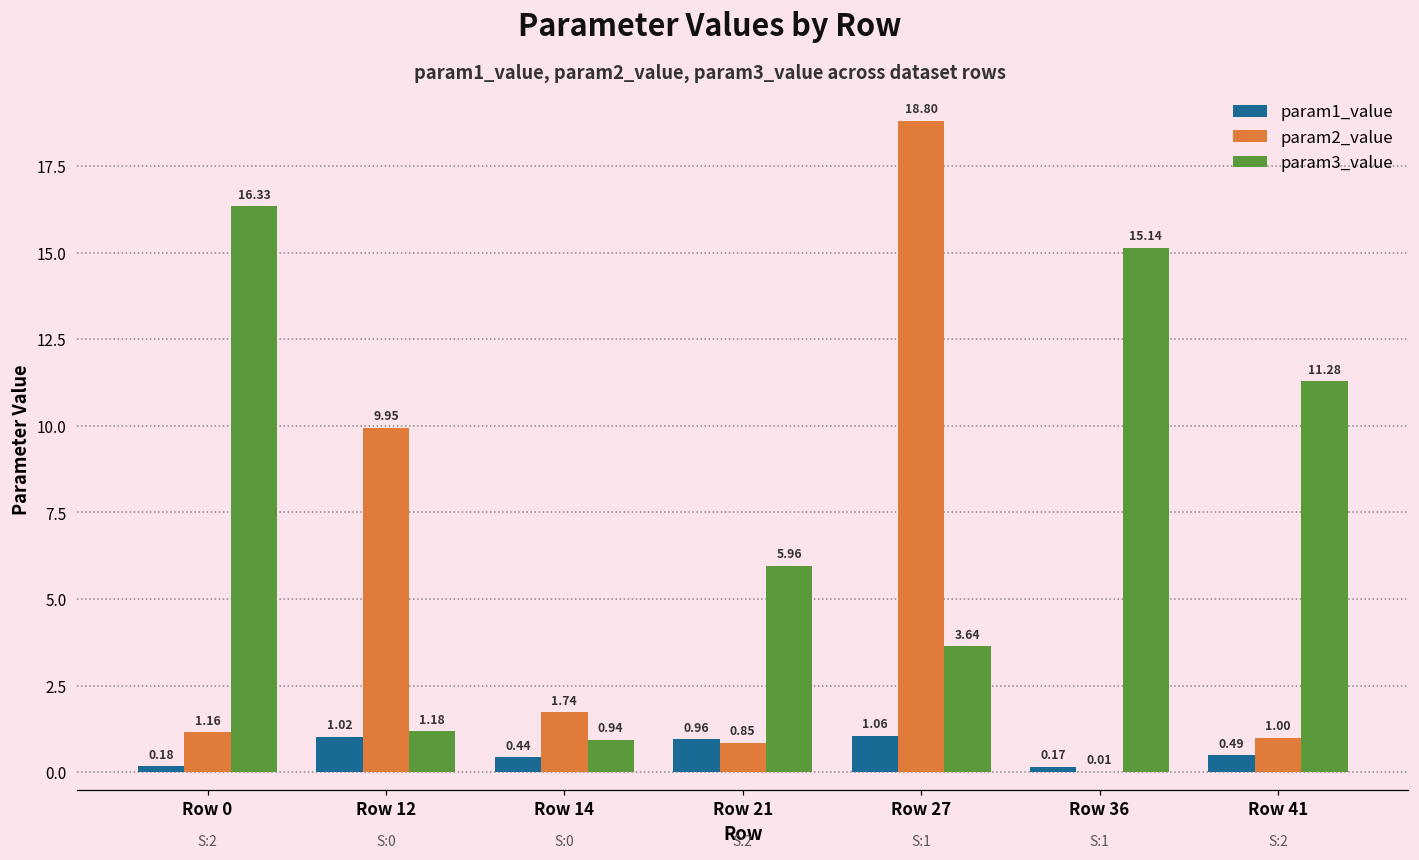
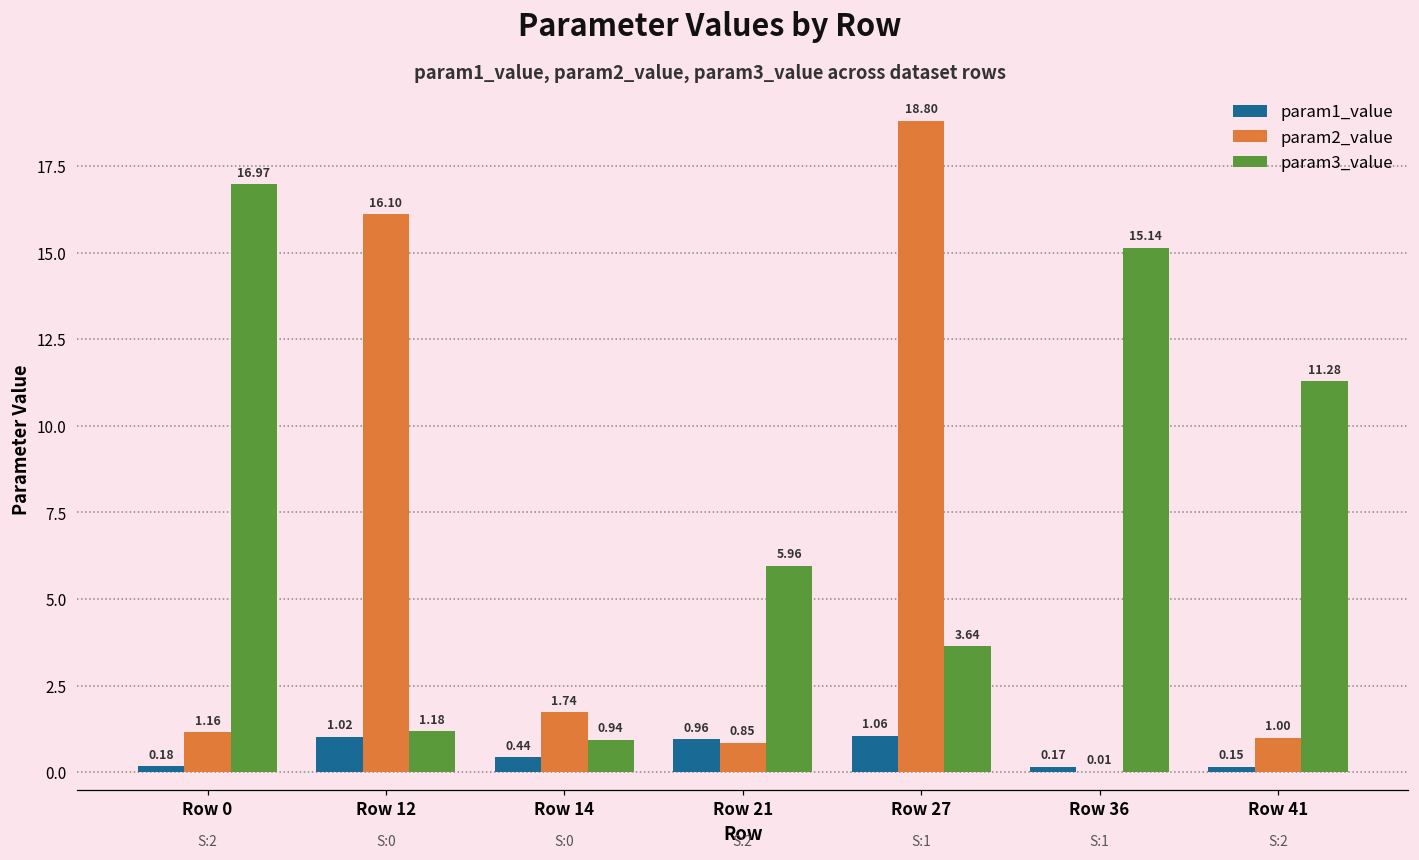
param3_value, Row 0: 16.33 -> 16.97
param2_value, Row 12: 9.95 -> 16.10
param1_value, Row 41: 0.49 -> 0.15
